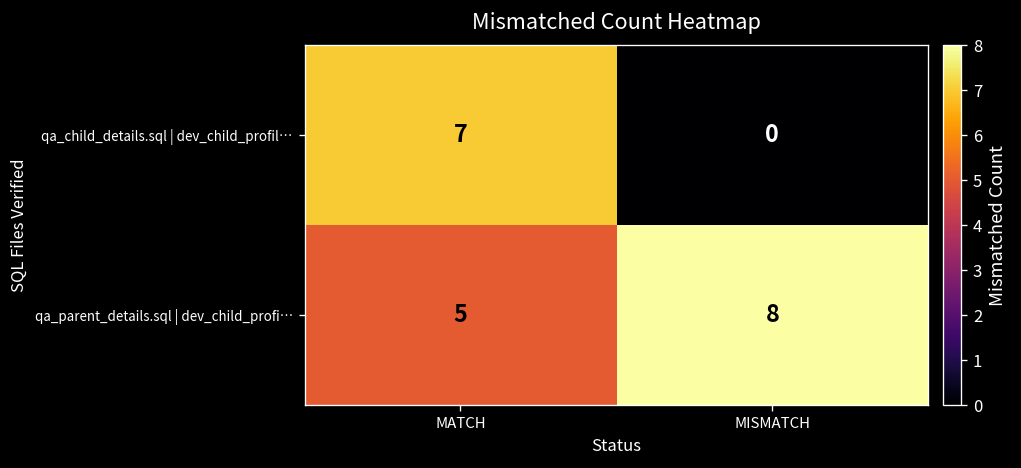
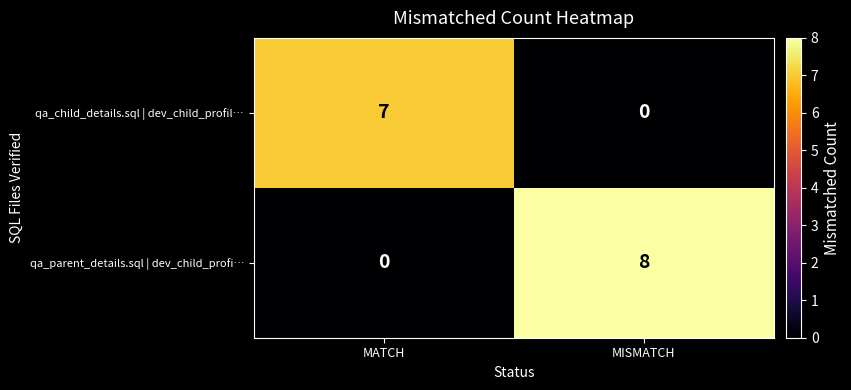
qa_parent_details.sql | dev_child_profi…, MATCH: 5 -> 0
